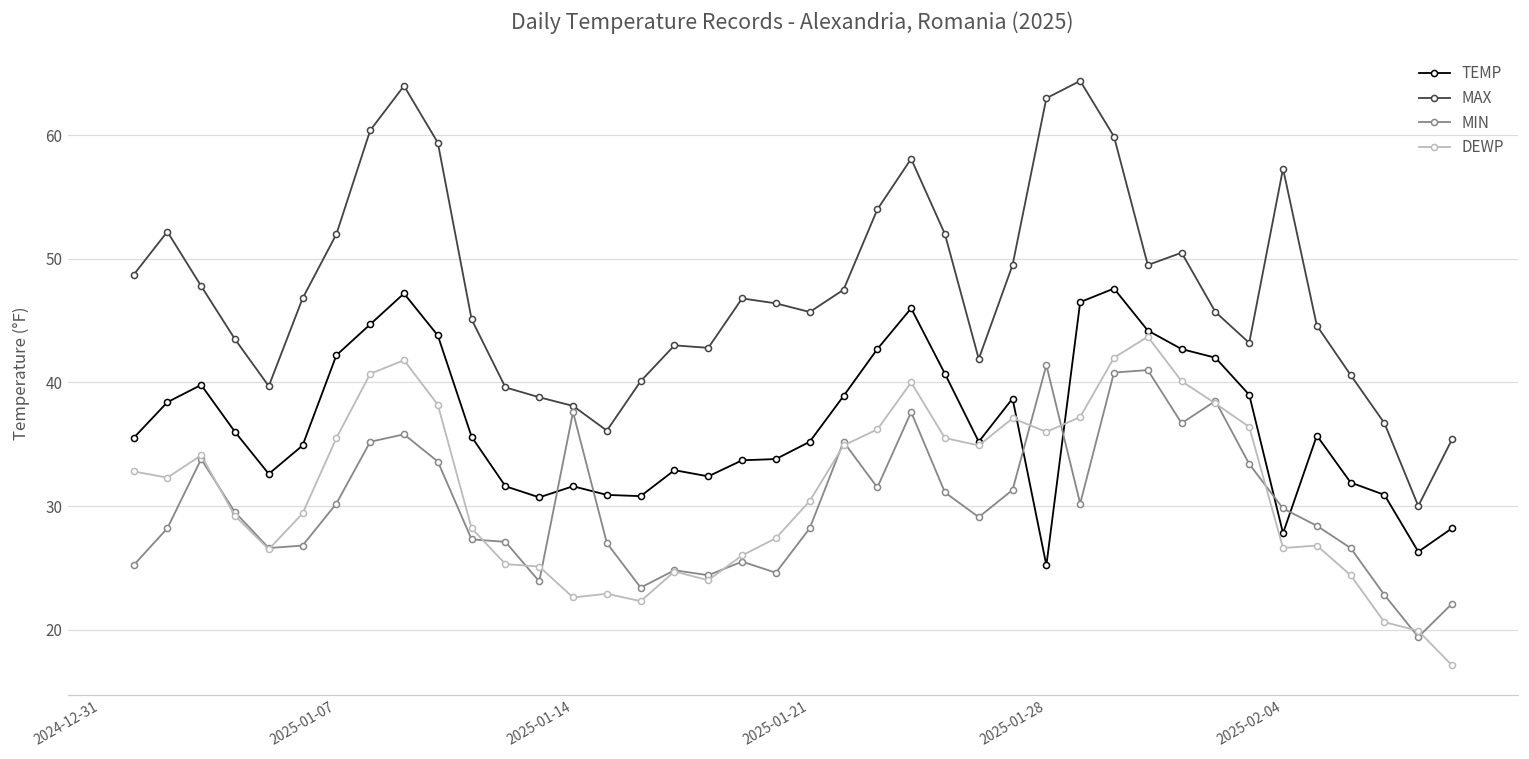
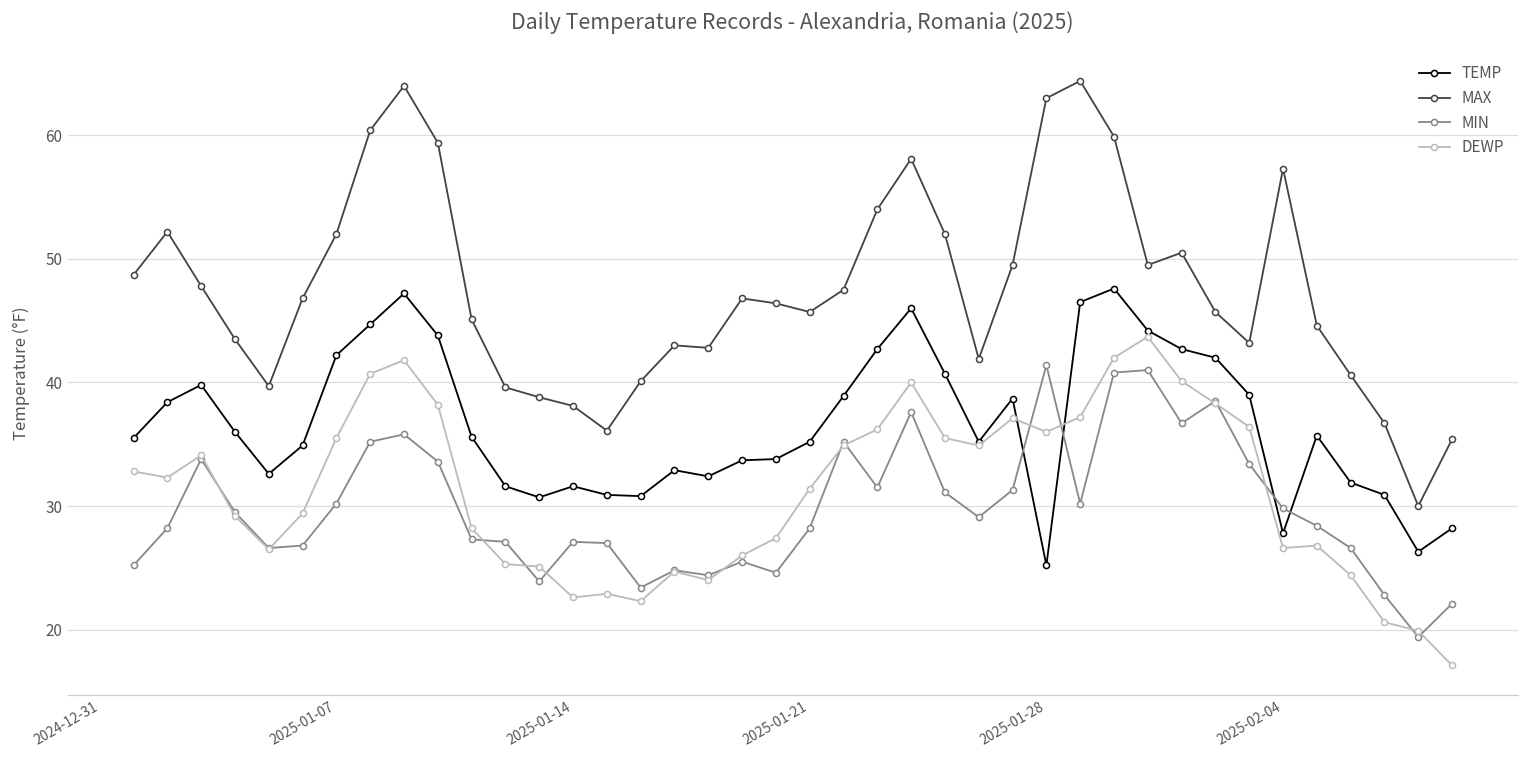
MIN, 2025-01-14: 37.6 -> 27.1
DEWP, 2025-01-21: 30.4 -> 31.4
